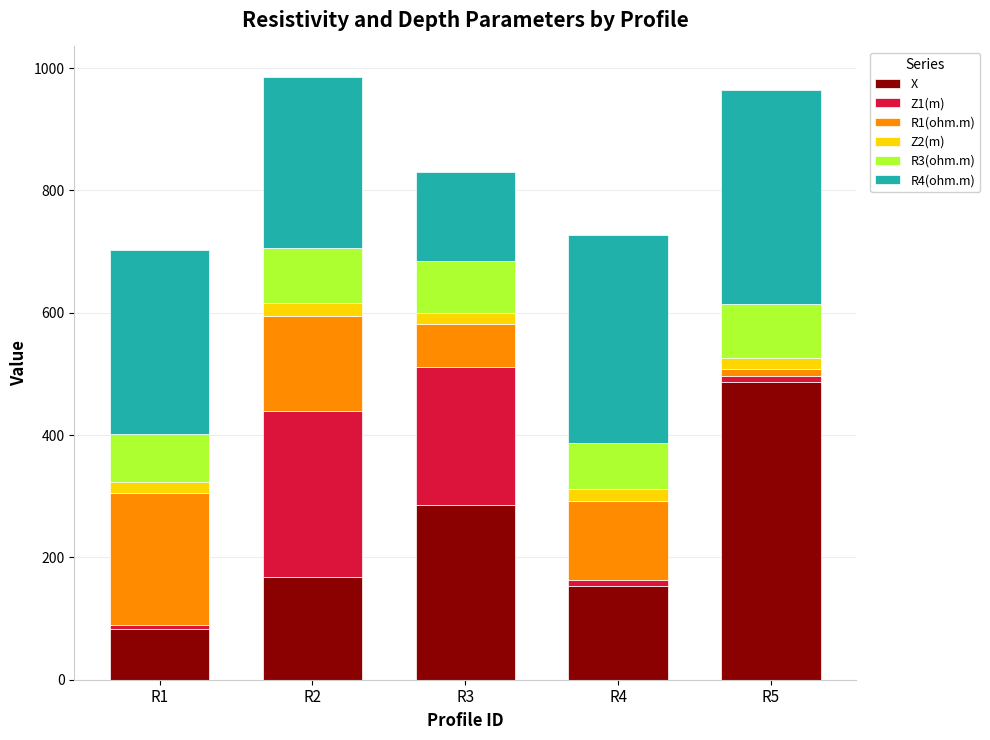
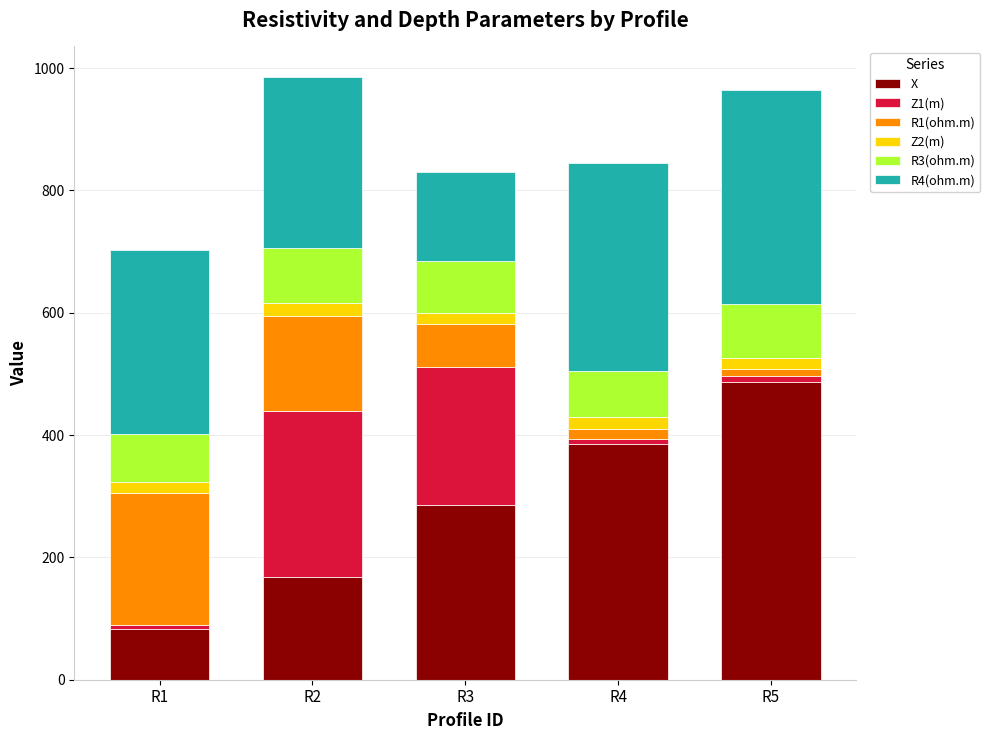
X, R4: 150 -> 390
R1(ohm.m), R4: 130 -> 20
